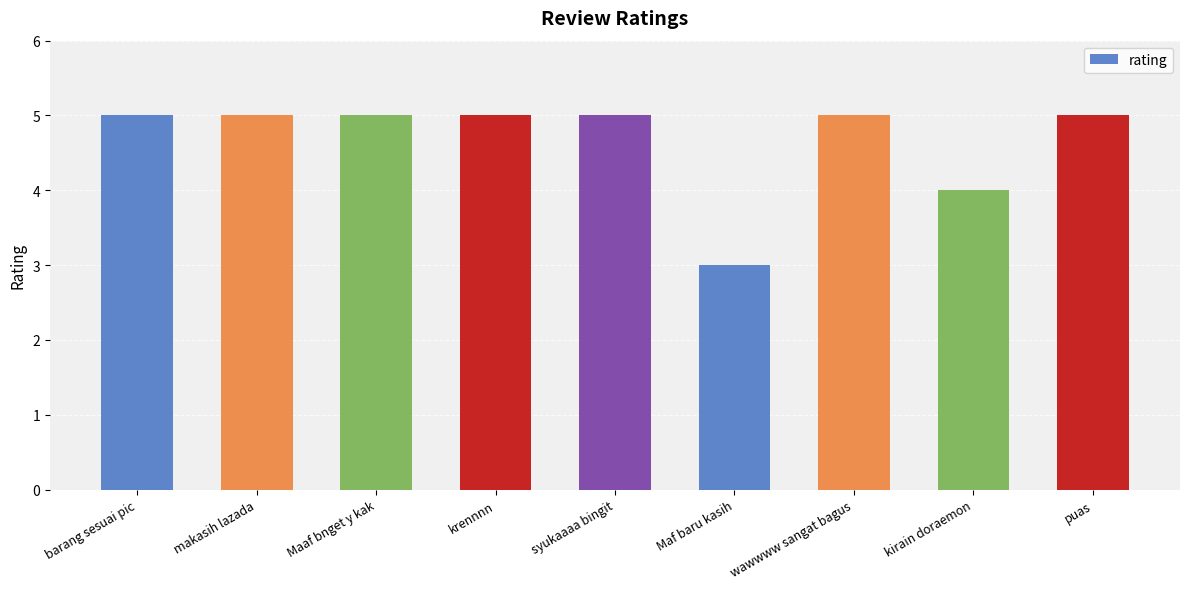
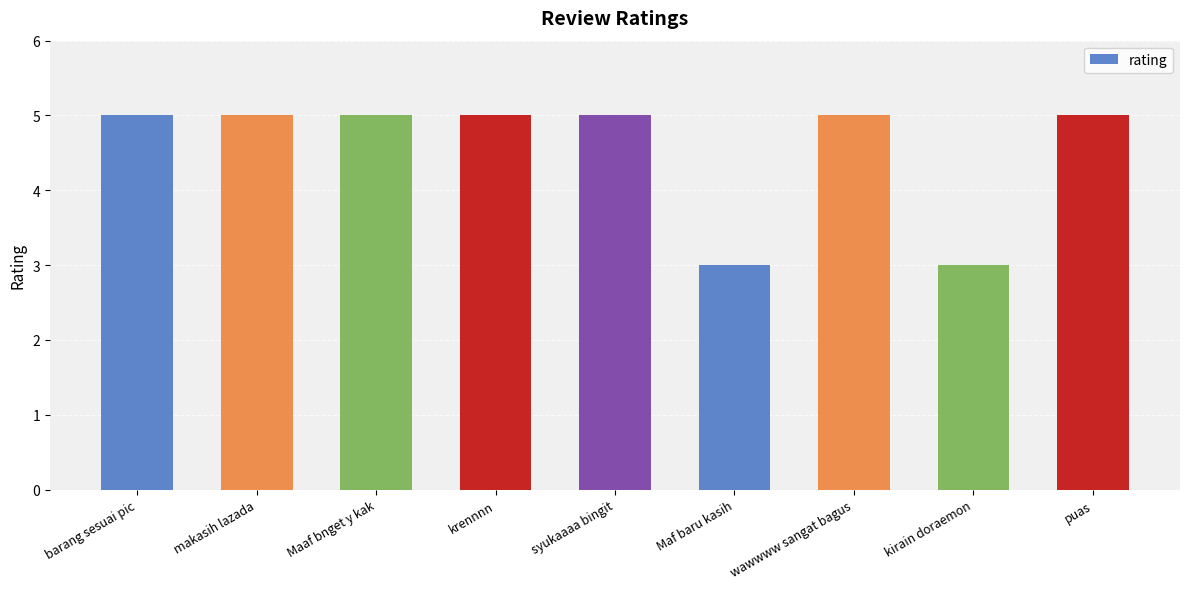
kirain doraemon: 4 -> 3
